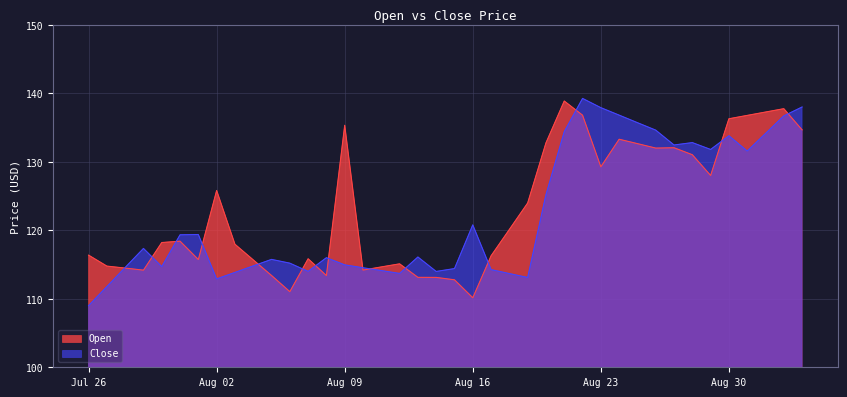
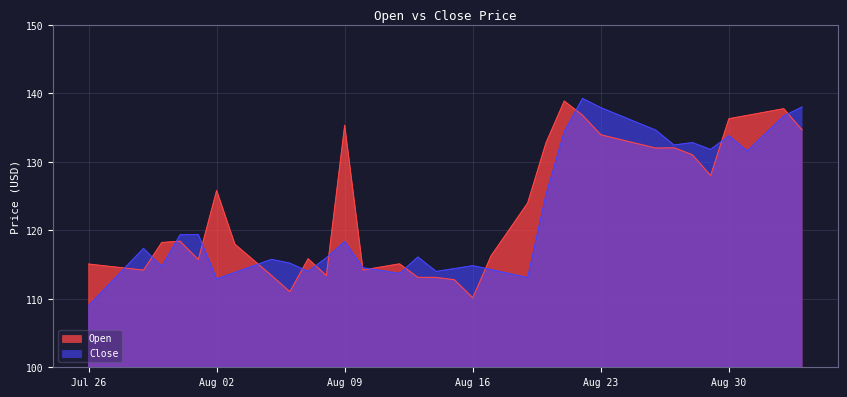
Open, Jul 26: 116 -> 115
Close, Aug 09: 115 -> 118
Close, Aug 16: 121 -> 115
Open, Aug 23: 129 -> 134
